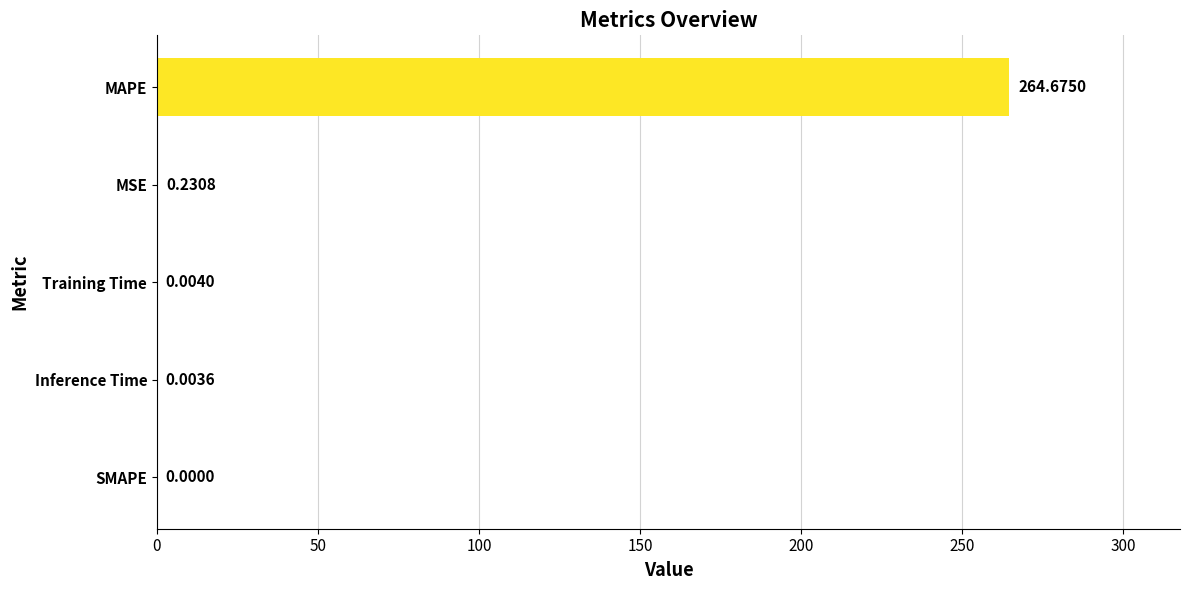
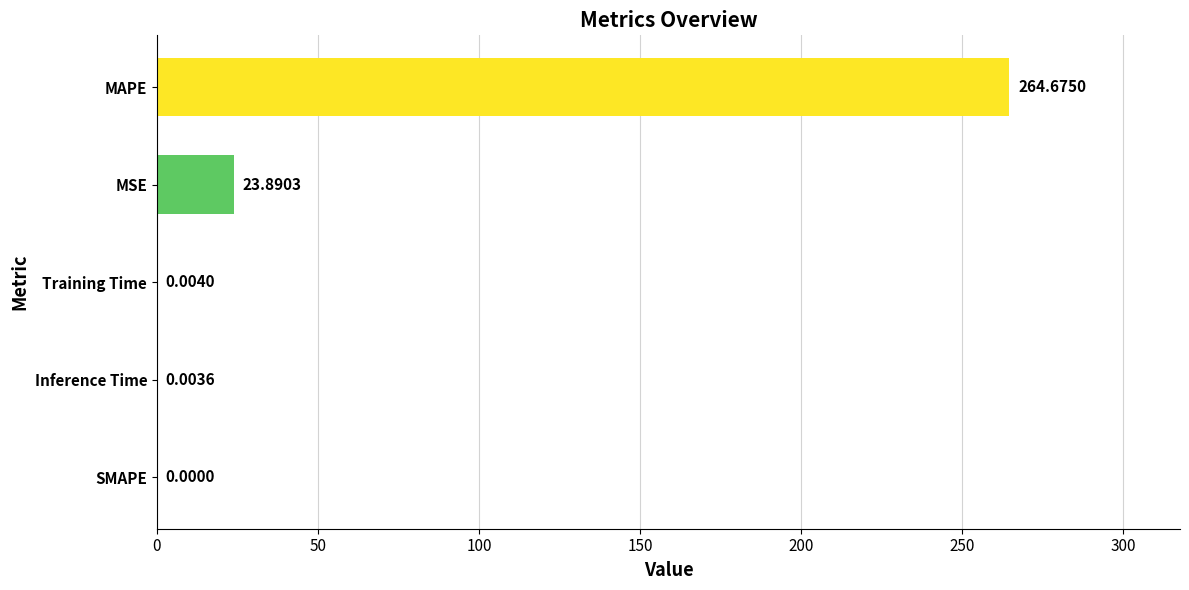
MSE: 0.2308 -> 23.8903
